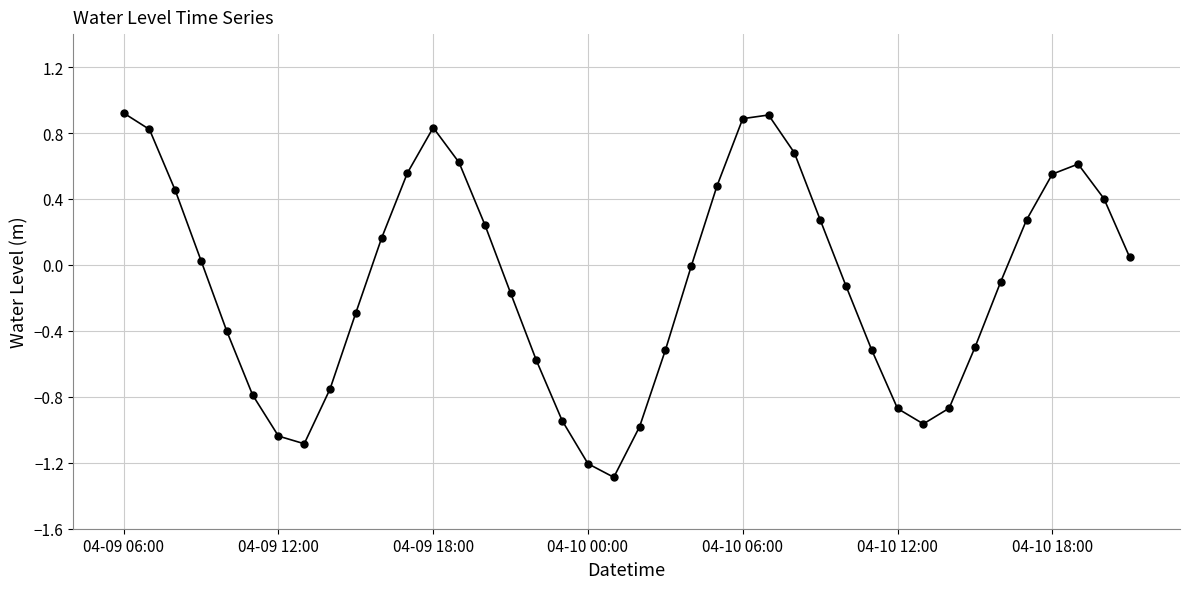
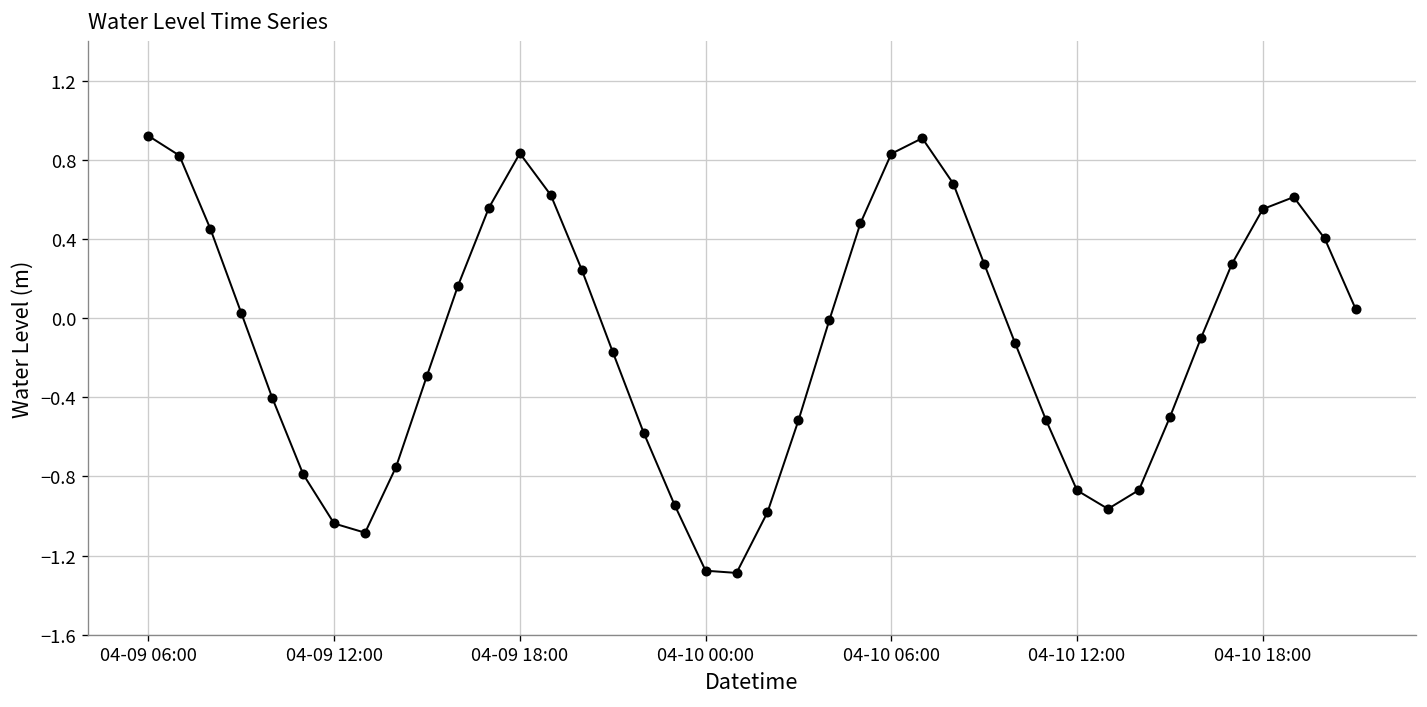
04-10 00:00: -1.21 -> -1.28
04-10 06:00: 0.89 -> 0.83
